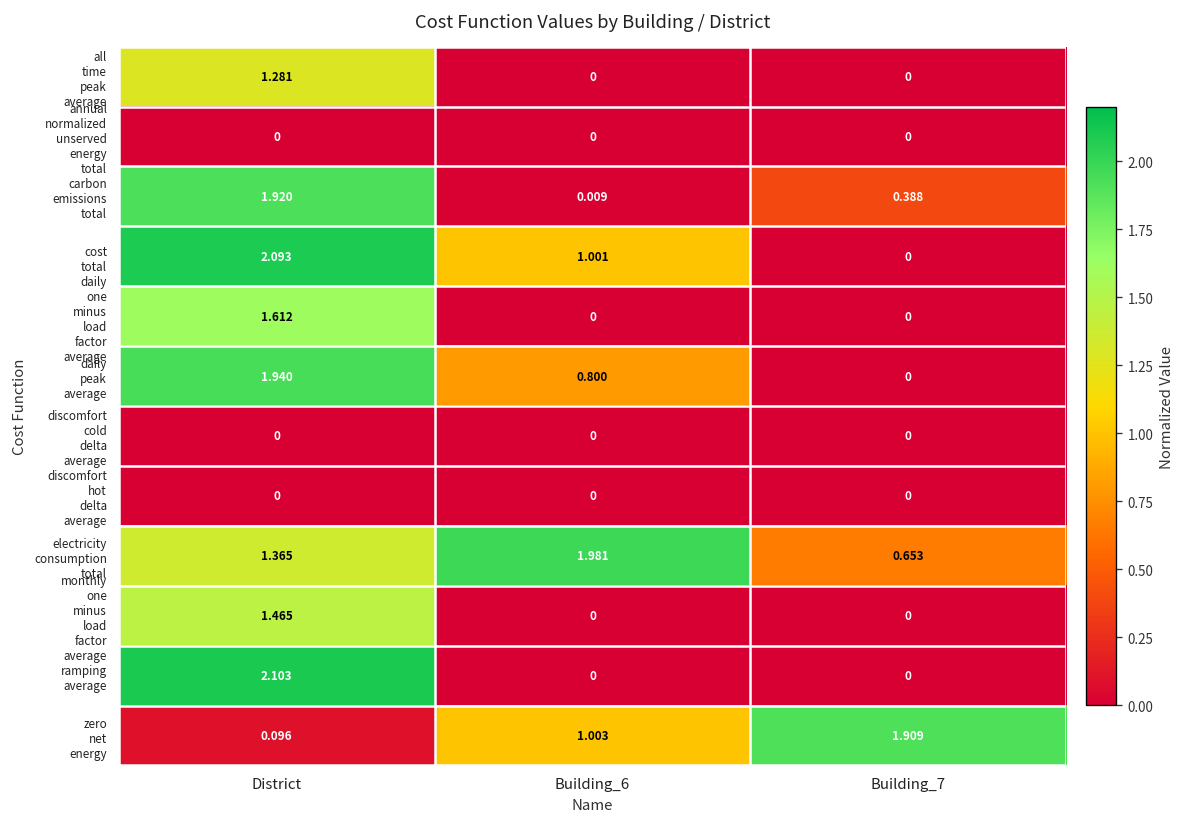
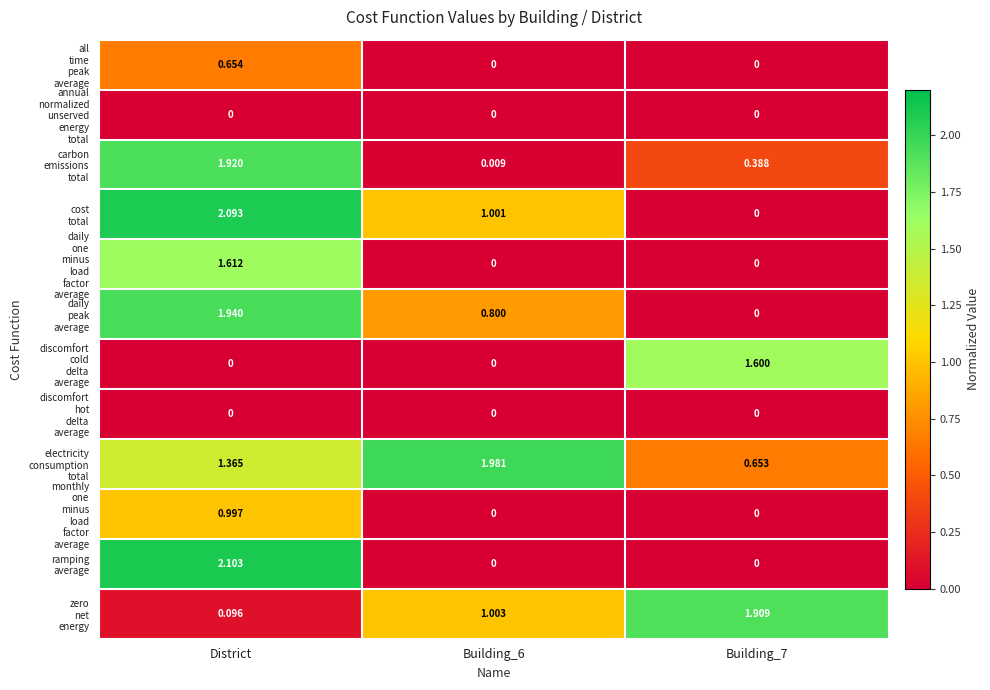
all time peak average, District: 1.281 -> 0.654
discomfort cold delta average, Building_7: 0 -> 1.600
monthly one minus load factor average, District: 1.465 -> 0.997
